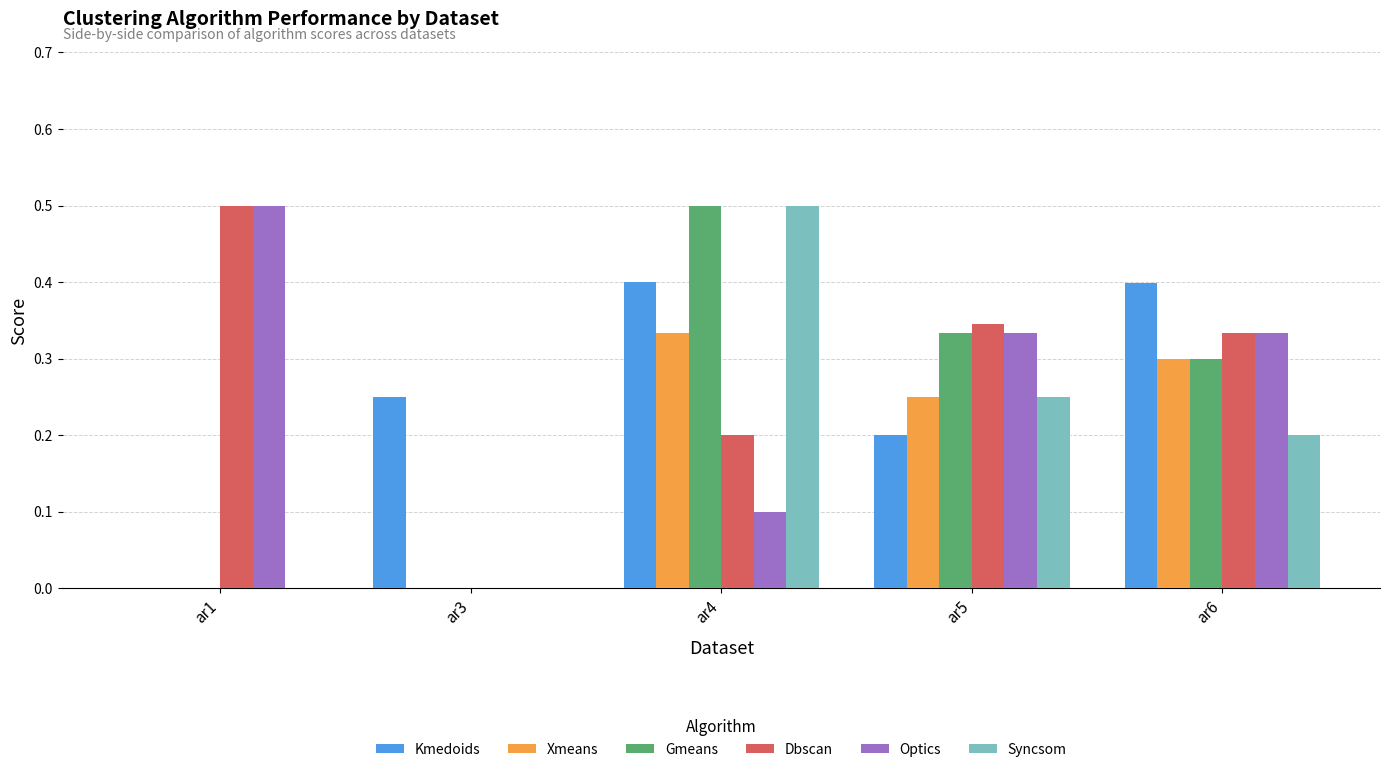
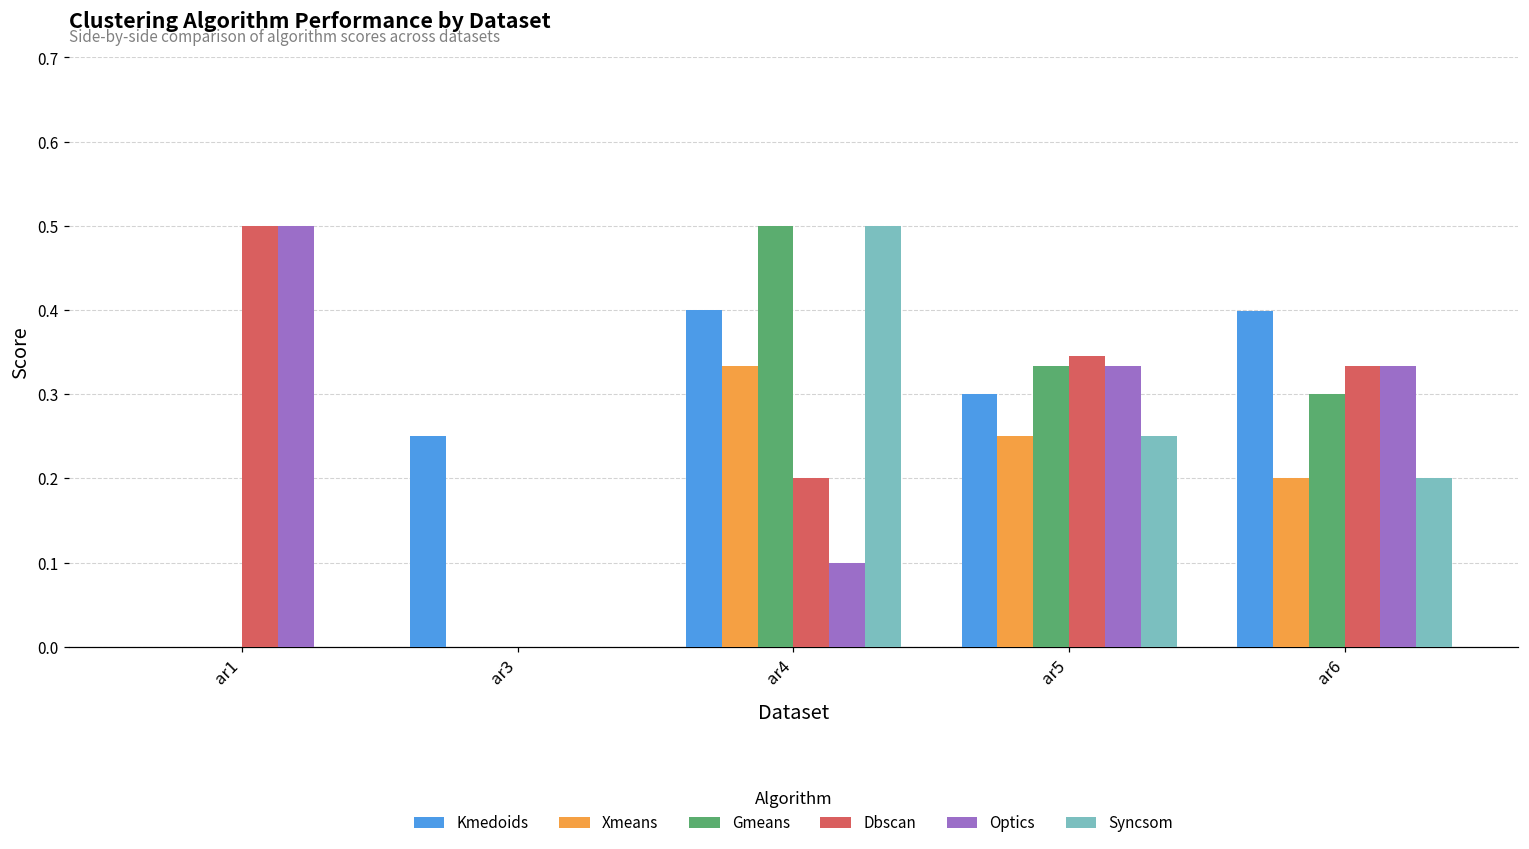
Kmedoids, ar5: 0.2 -> 0.3
Xmeans, ar6: 0.3 -> 0.2
